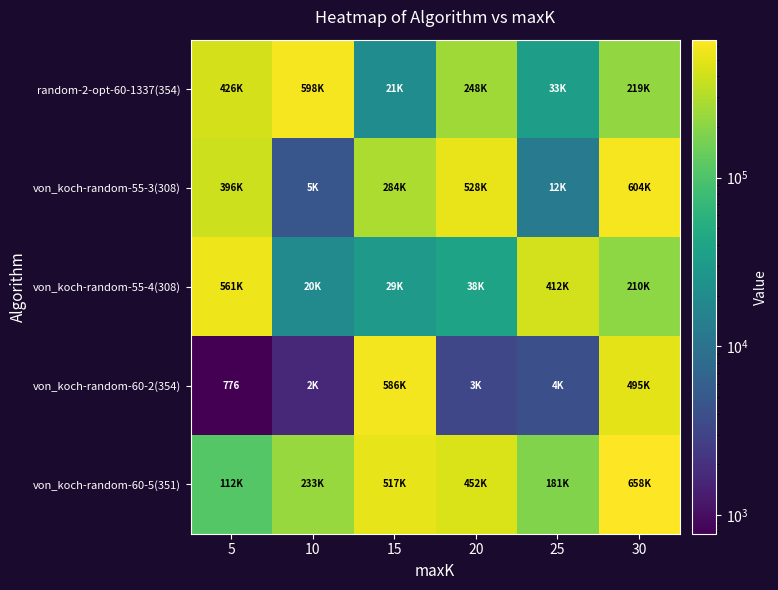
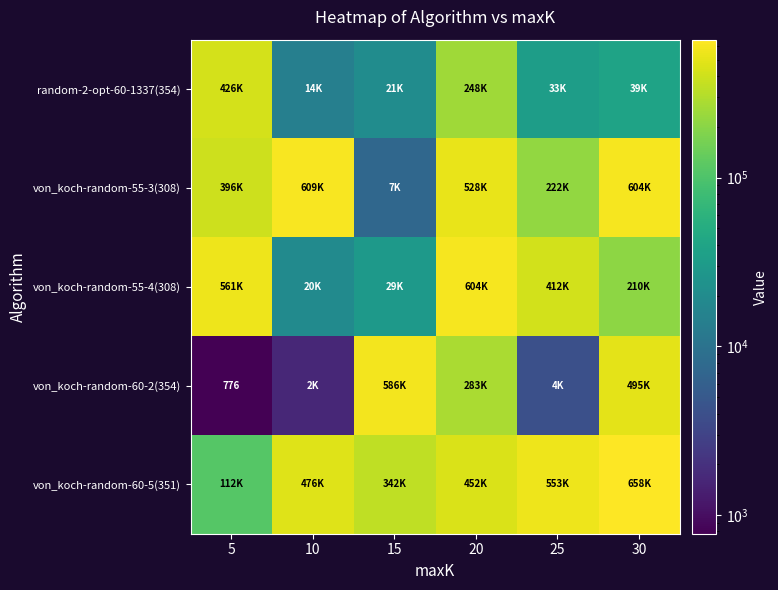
random-2-opt-60-1337(354), 10: 598K -> 14K
random-2-opt-60-1337(354), 30: 219K -> 39K
von_koch-random-55-3(308), 10: 5K -> 609K
von_koch-random-55-3(308), 15: 284K -> 7K
von_koch-random-55-3(308), 25: 12K -> 222K
von_koch-random-55-4(308), 20: 38K -> 604K
von_koch-random-60-2(354), 20: 3K -> 283K
von_koch-random-60-5(351), 10: 233K -> 476K
von_koch-random-60-5(351), 15: 517K -> 342K
von_koch-random-60-5(351), 25: 181K -> 553K
